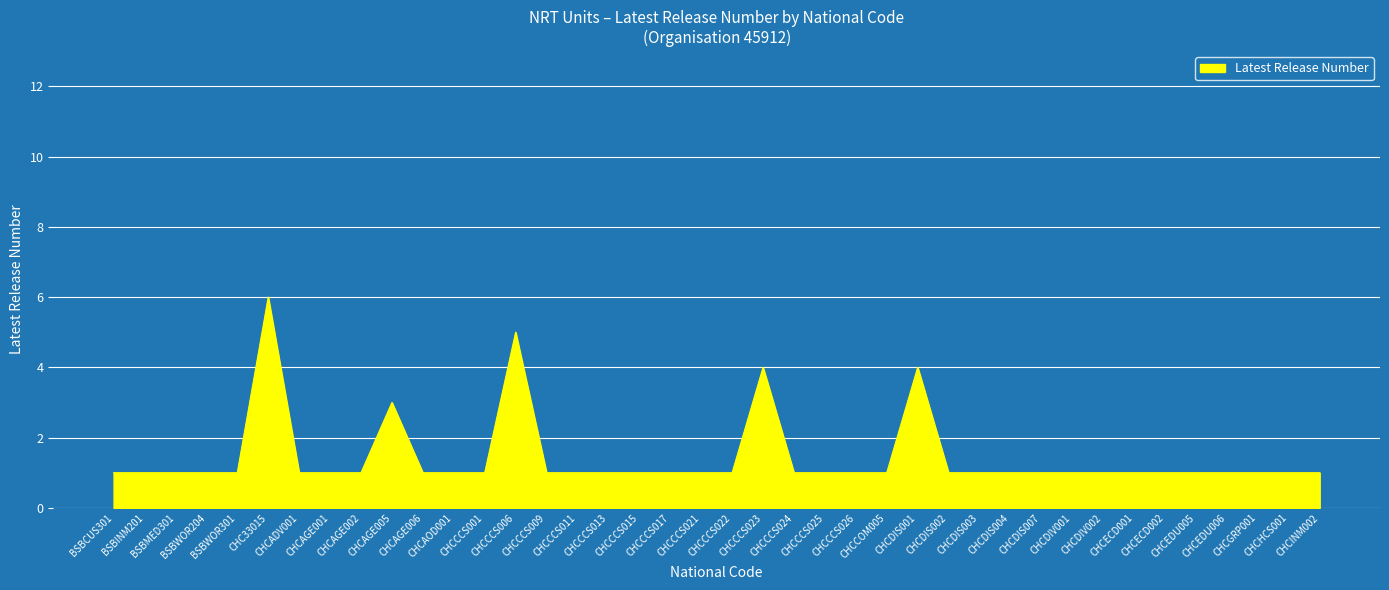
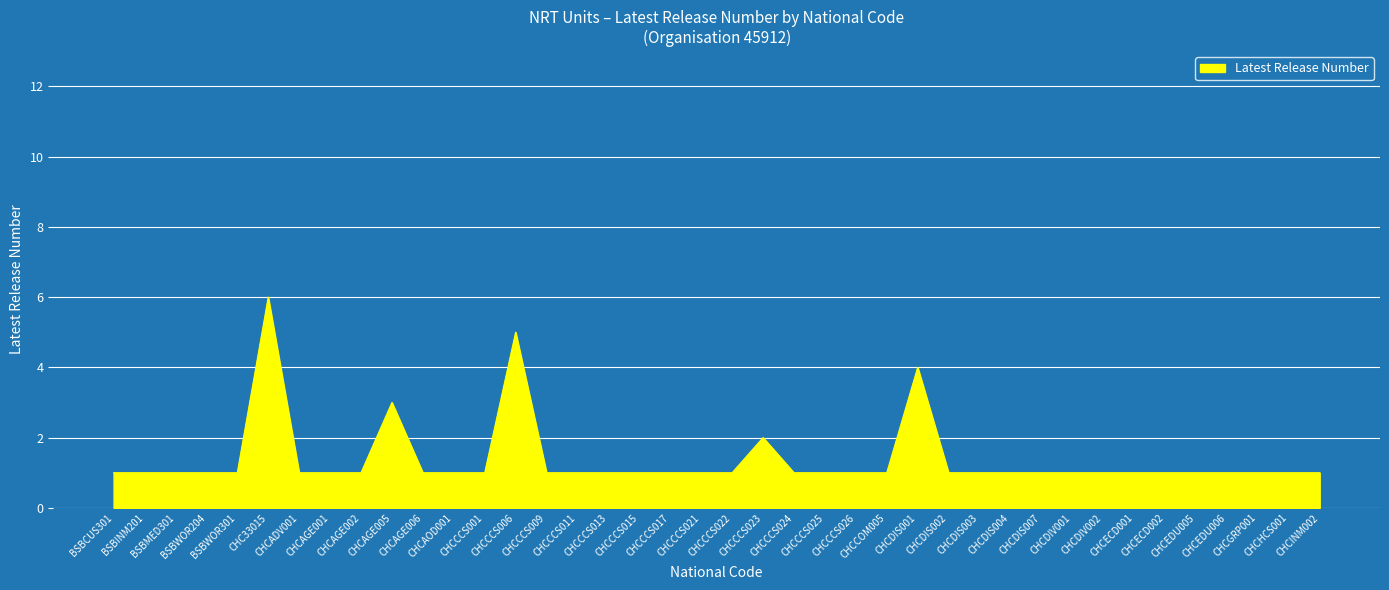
CHCCCS023: 4 -> 2
